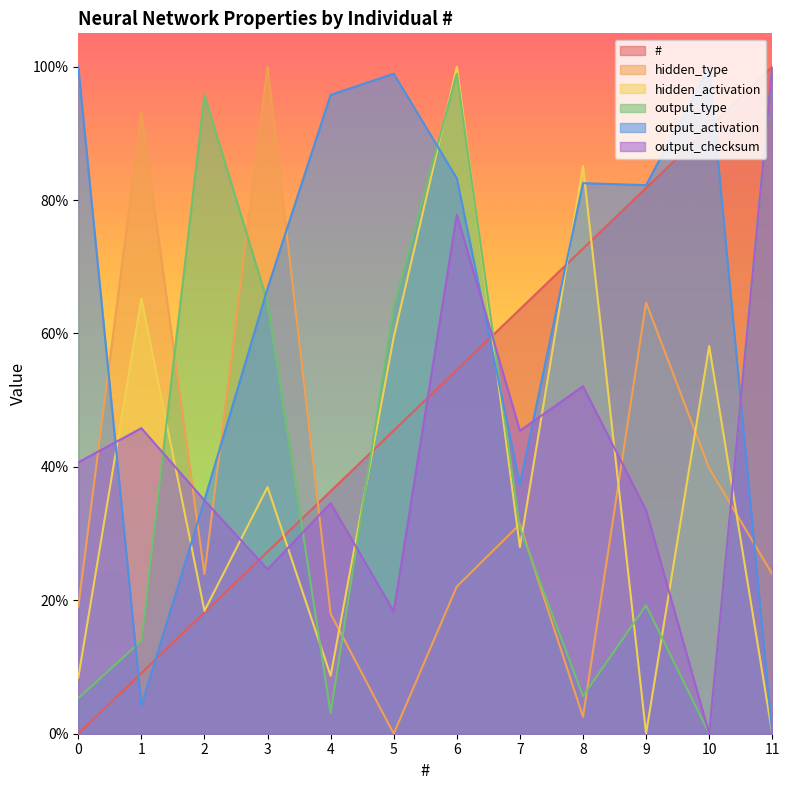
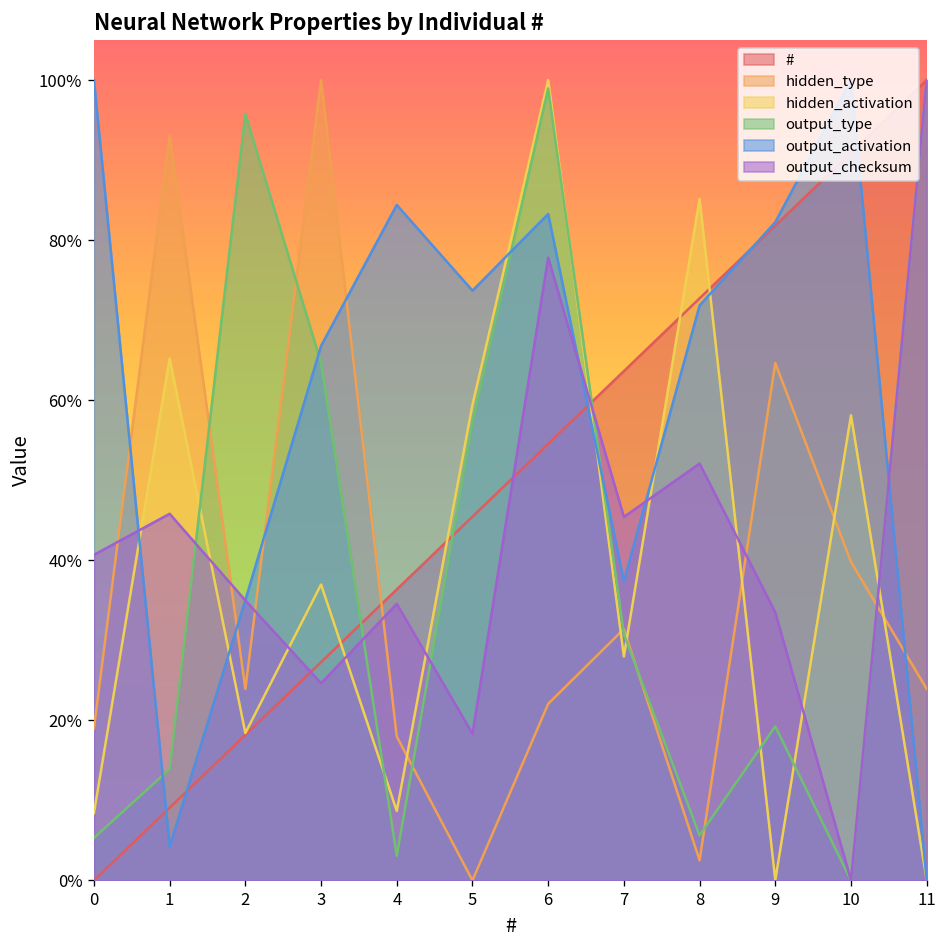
output_activation, 4: 96% -> 84%
output_type, 5: 64% -> 57%
output_activation, 5: 99% -> 74%
output_activation, 8: 83% -> 72%
